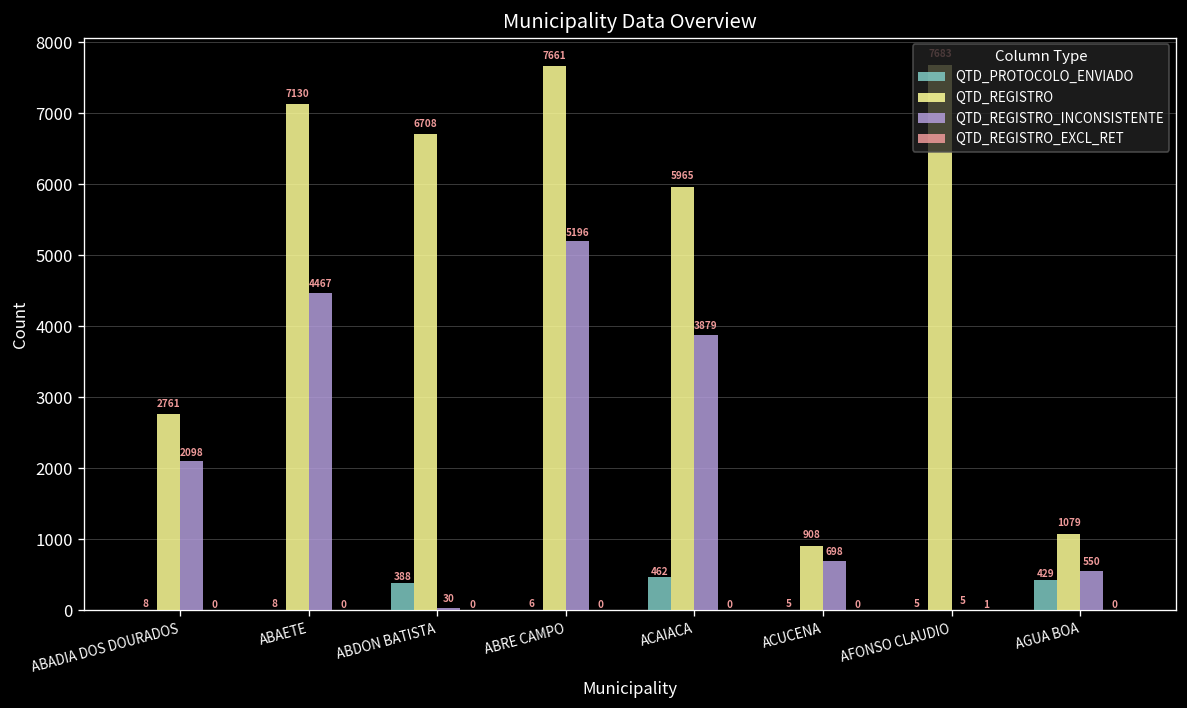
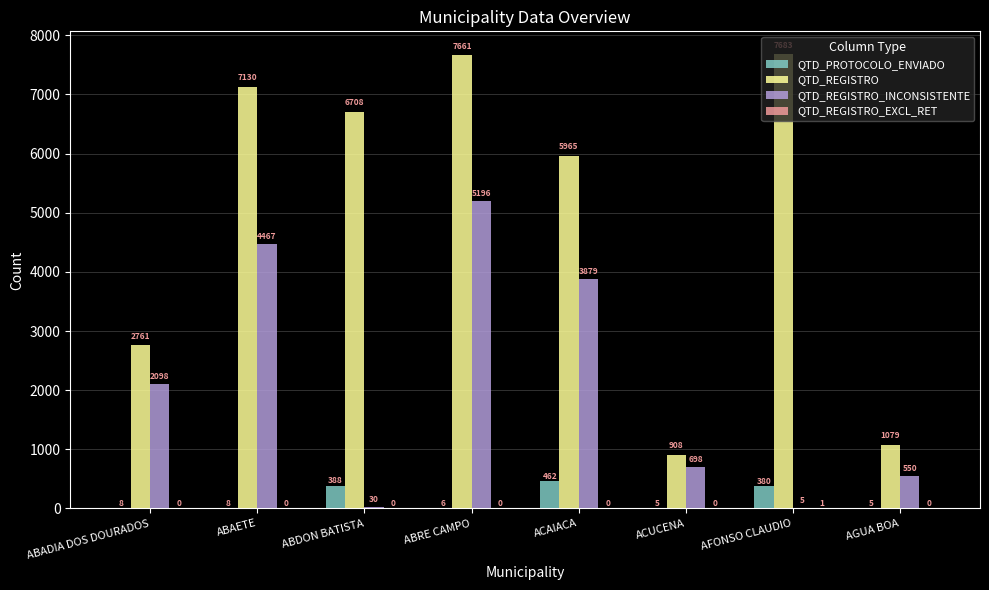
QTD_PROTOCOLO_ENVIADO, AFONSO CLAUDIO: 5 -> 380
QTD_PROTOCOLO_ENVIADO, AGUA BOA: 429 -> 5
